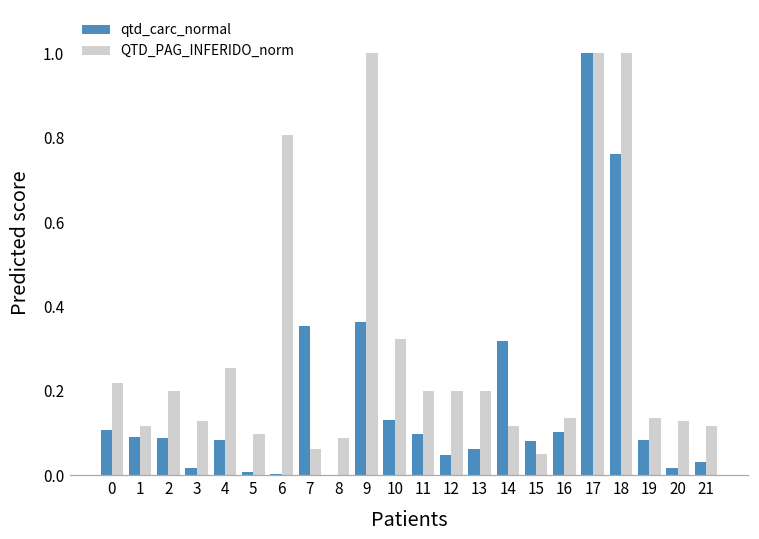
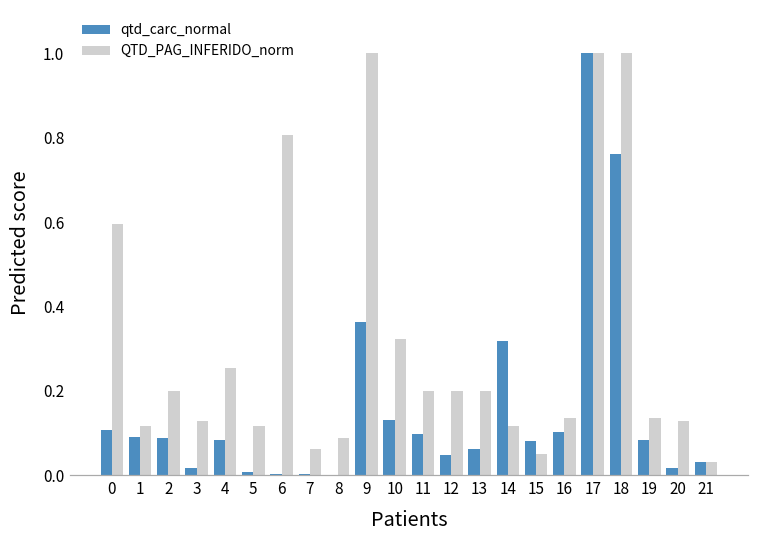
QTD_PAG_INFERIDO_norm, 0: 0.22 -> 0.59
QTD_PAG_INFERIDO_norm, 5: 0.10 -> 0.12
qtd_carc_normal, 7: 0.35 -> 0.00
QTD_PAG_INFERIDO_norm, 21: 0.12 -> 0.03
